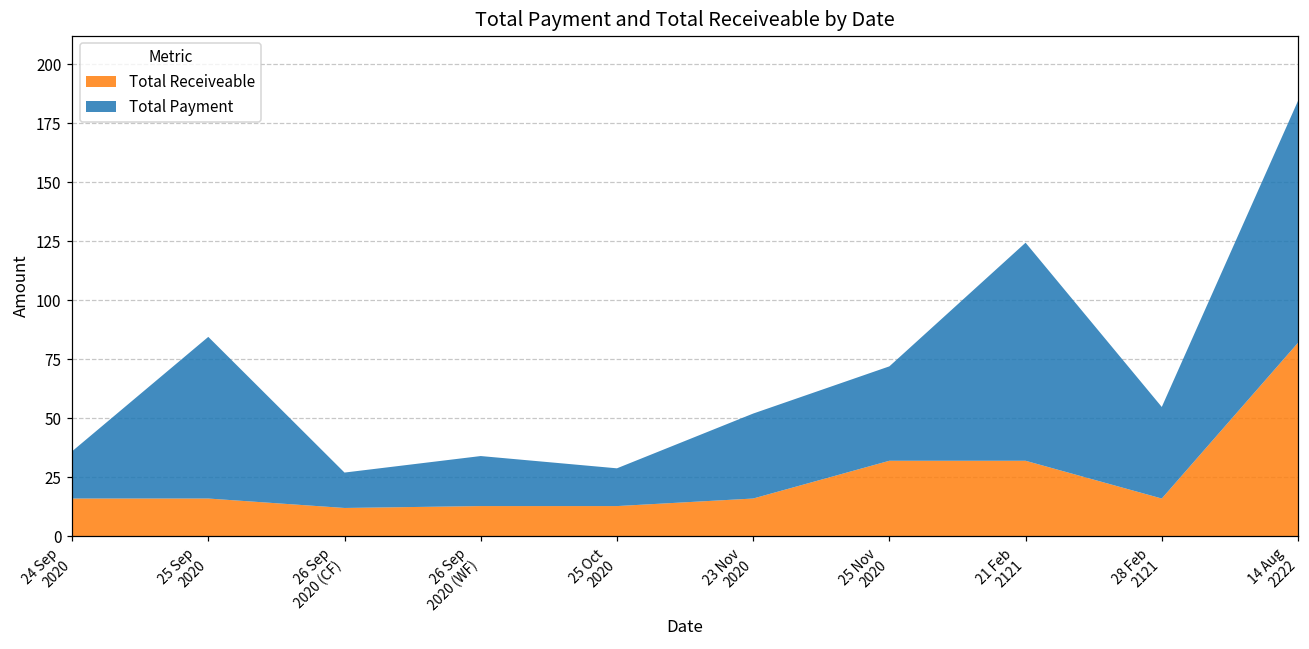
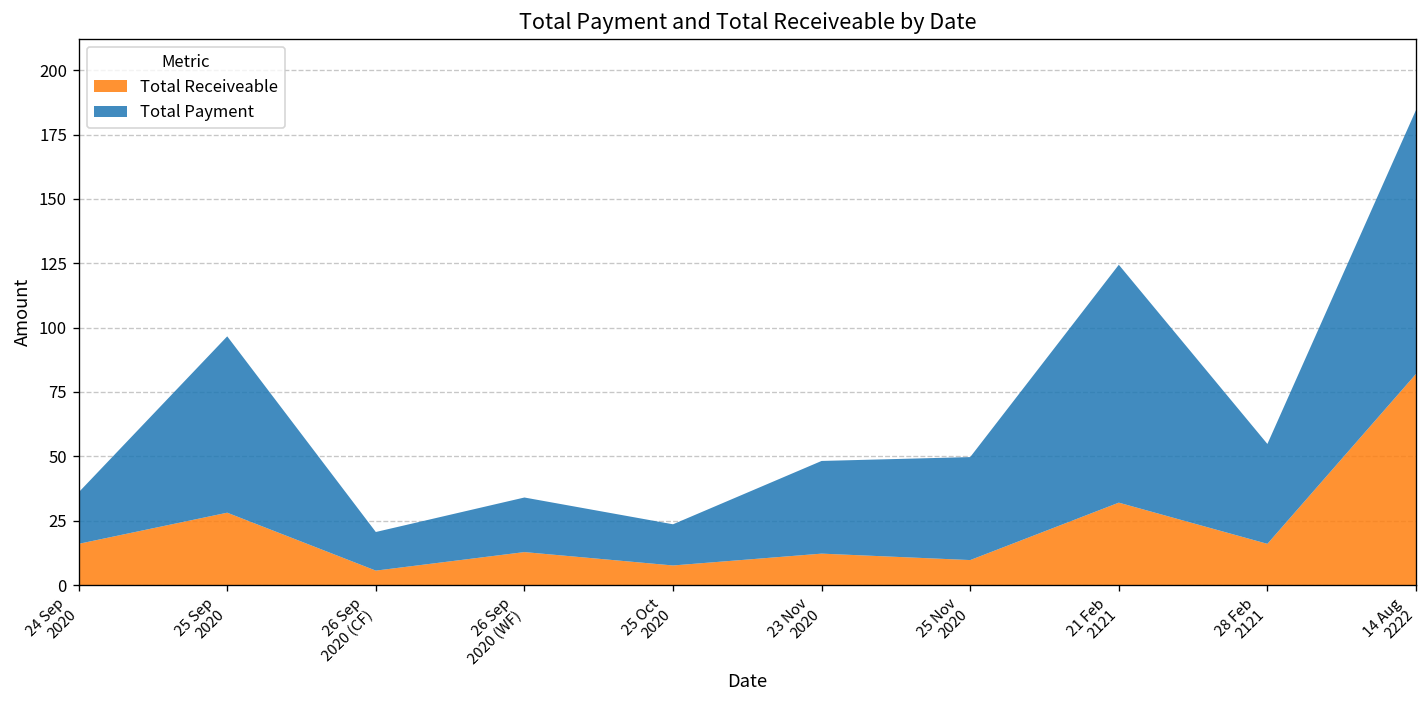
Total Receiveable, 25 Sep 2020: 16 -> 28
Total Receiveable, 26 Sep 2020 (CF): 12 -> 6
Total Receiveable, 25 Oct 2020: 13 -> 8
Total Receiveable, 23 Nov 2020: 16 -> 12
Total Receiveable, 25 Nov 2020: 32 -> 10
